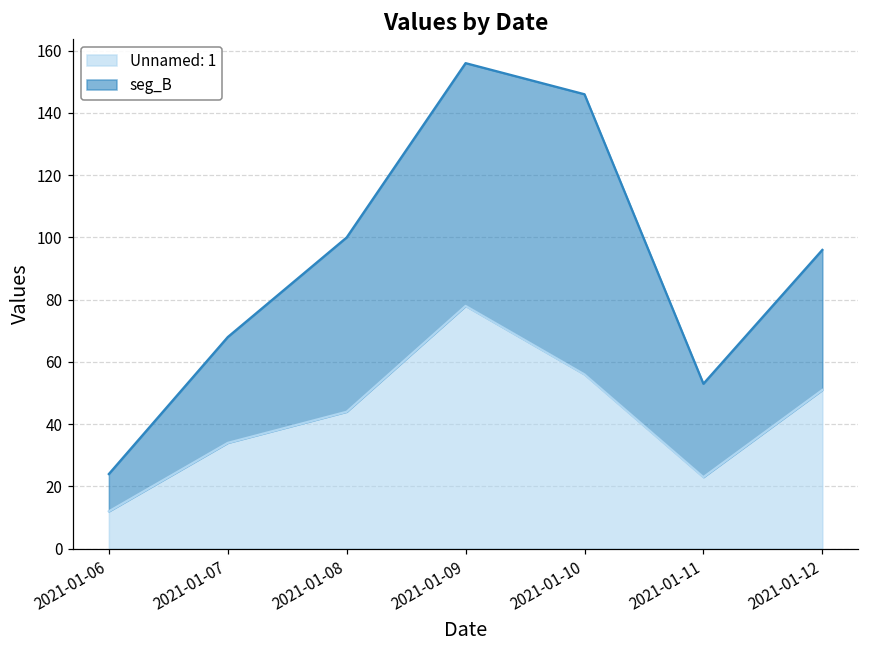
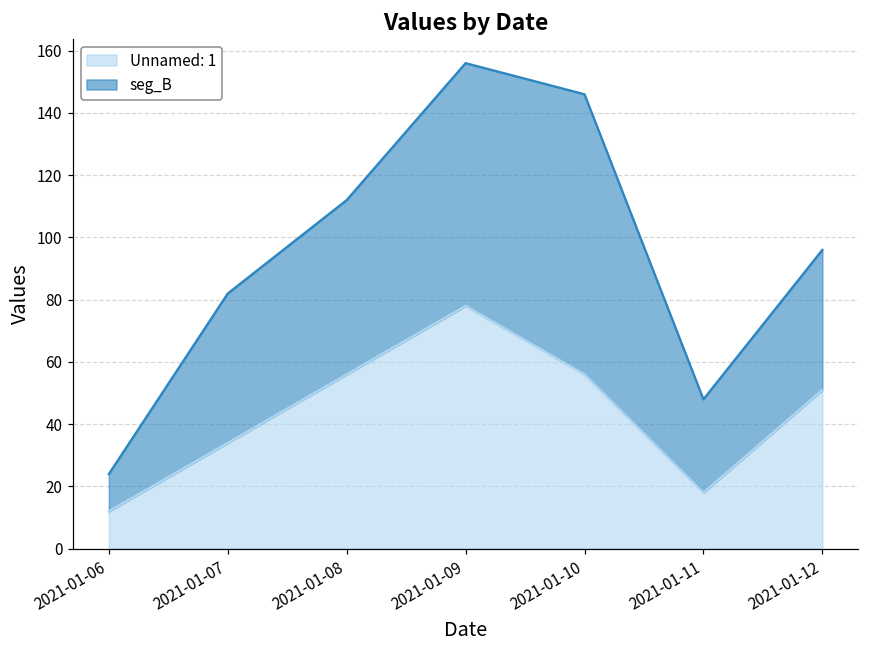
seg_B, 2021-01-07: 34 -> 48
Unnamed: 1, 2021-01-08: 44 -> 56
Unnamed: 1, 2021-01-11: 23 -> 18
